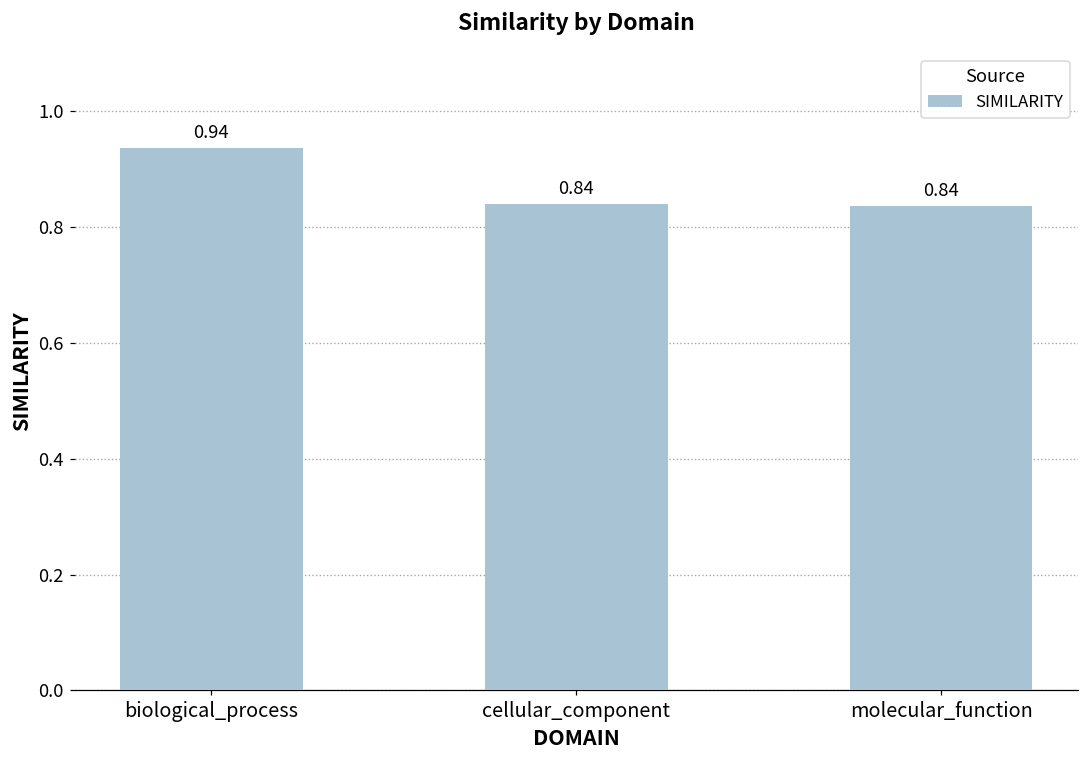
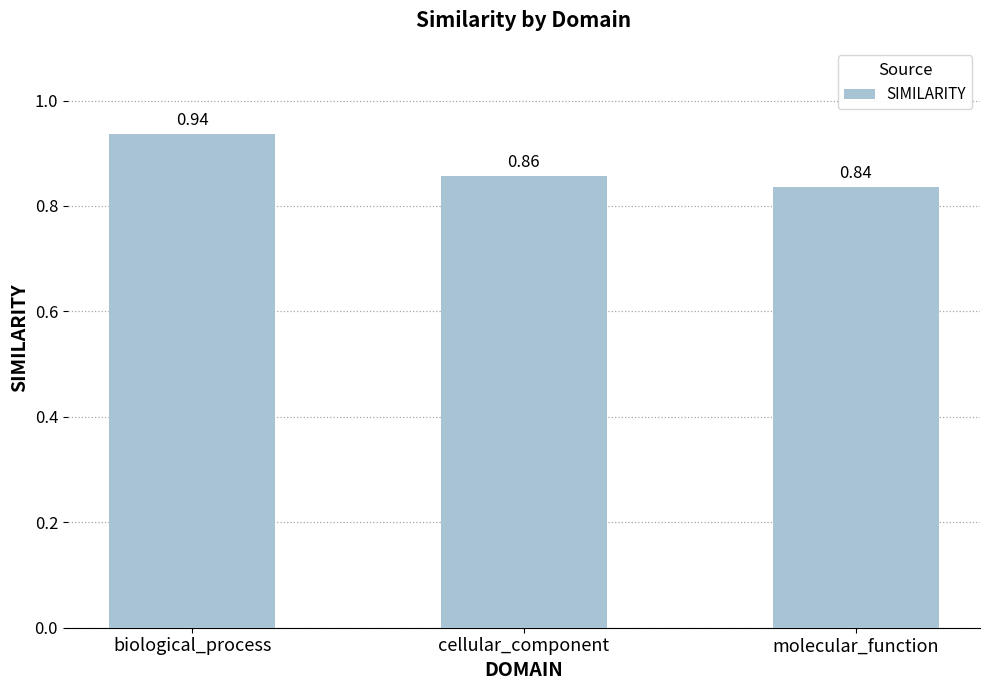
cellular_component: 0.84 -> 0.86
